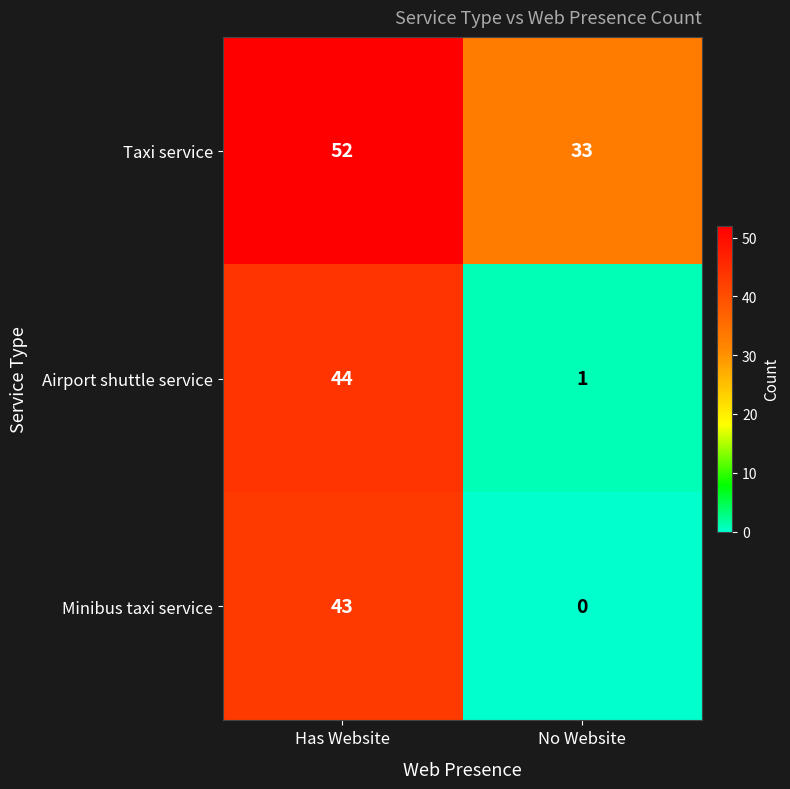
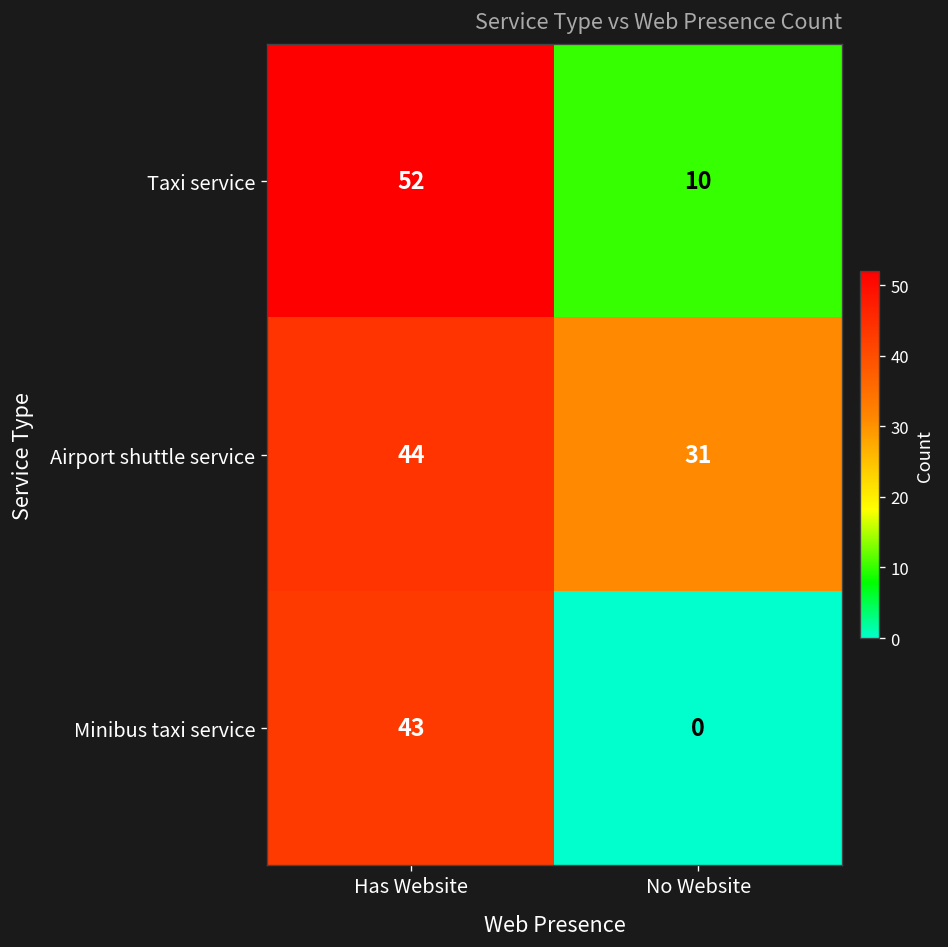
Taxi service, No Website: 33 -> 10
Airport shuttle service, No Website: 1 -> 31
